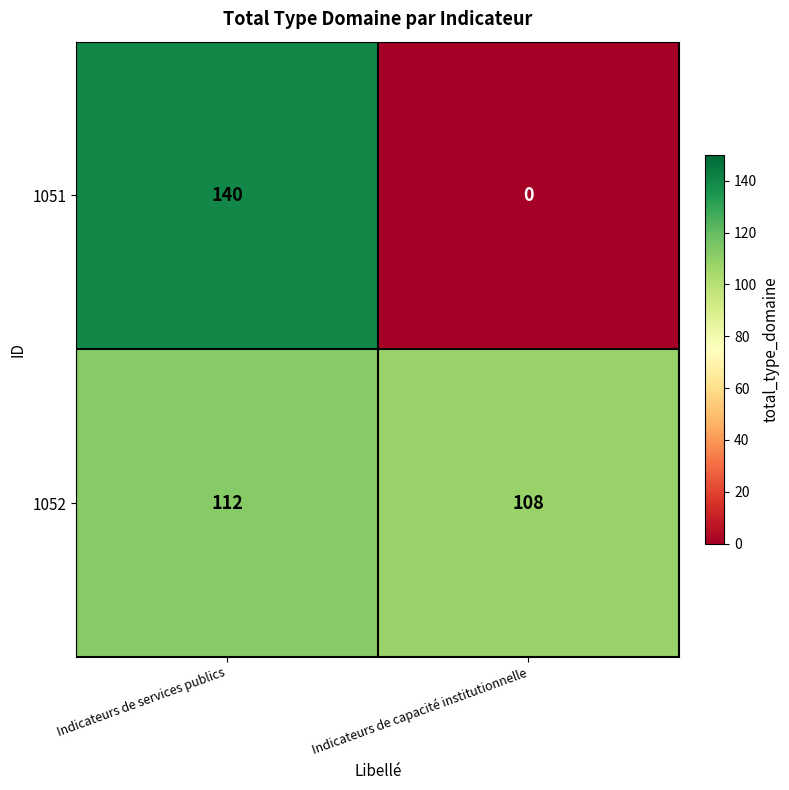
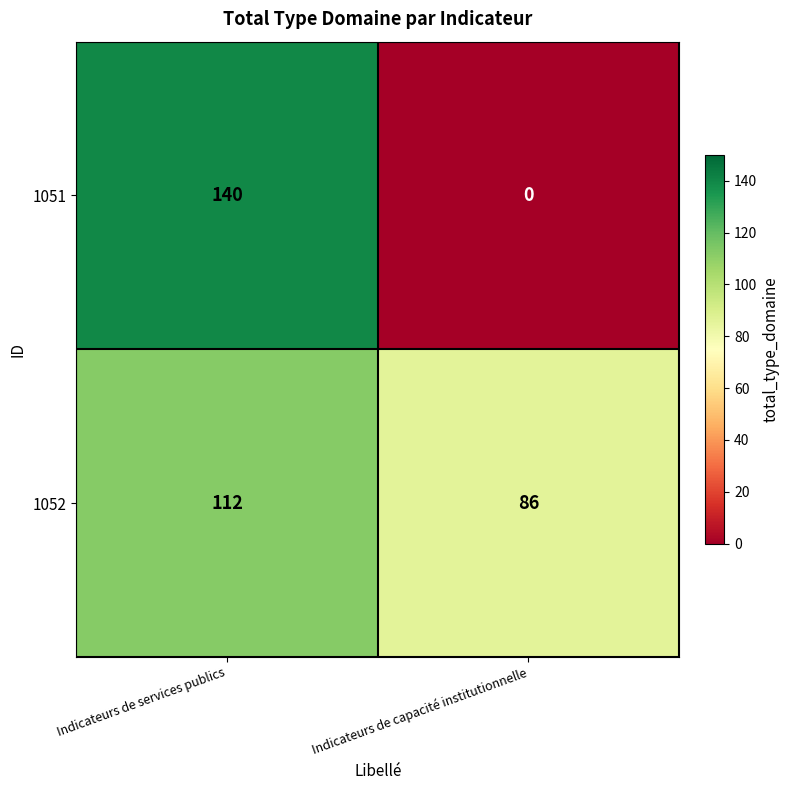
1052, Indicateurs de capacité institutionnelle: 108 -> 86
